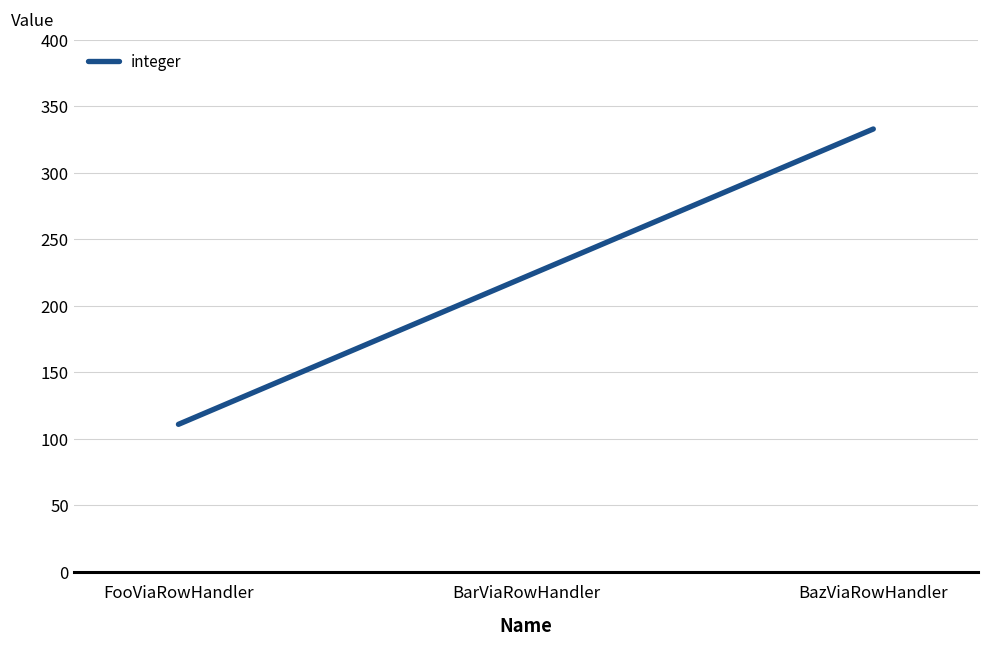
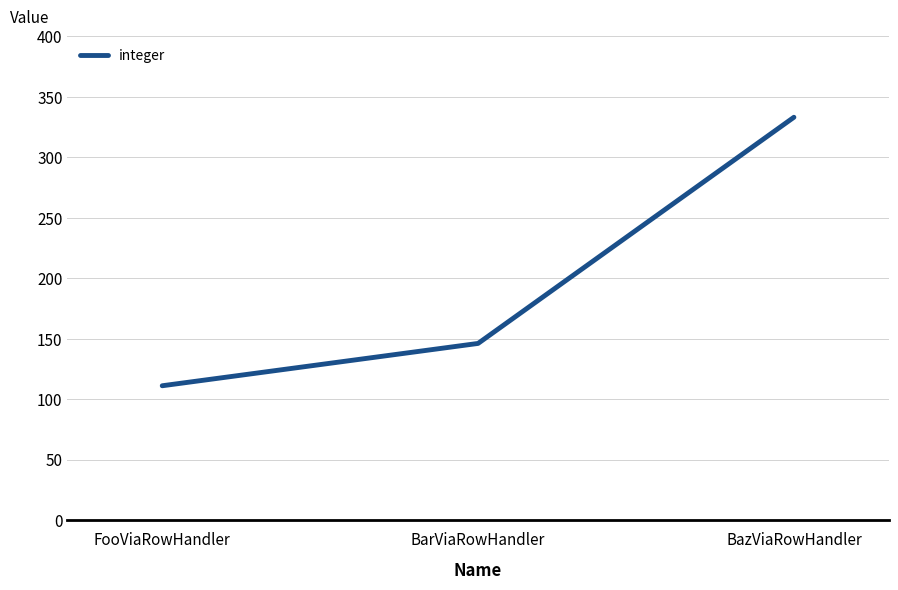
BarViaRowHandler: 222 -> 146
